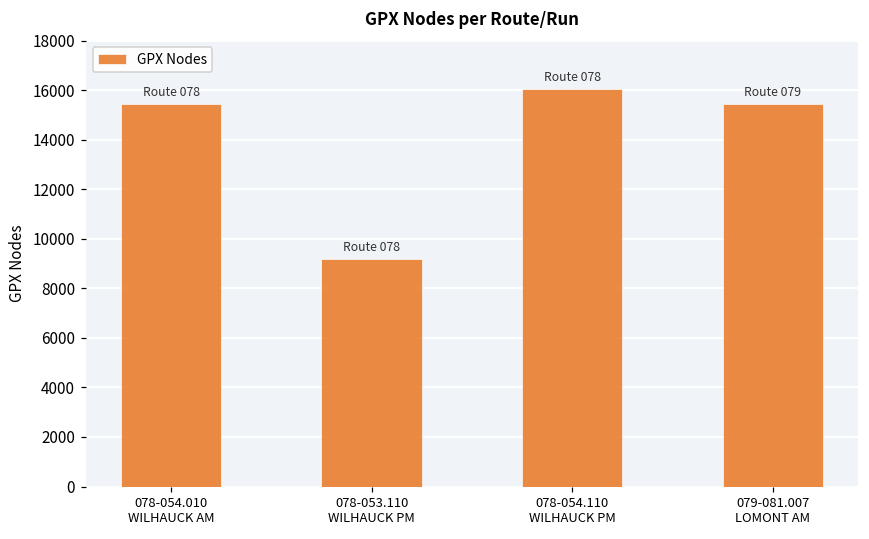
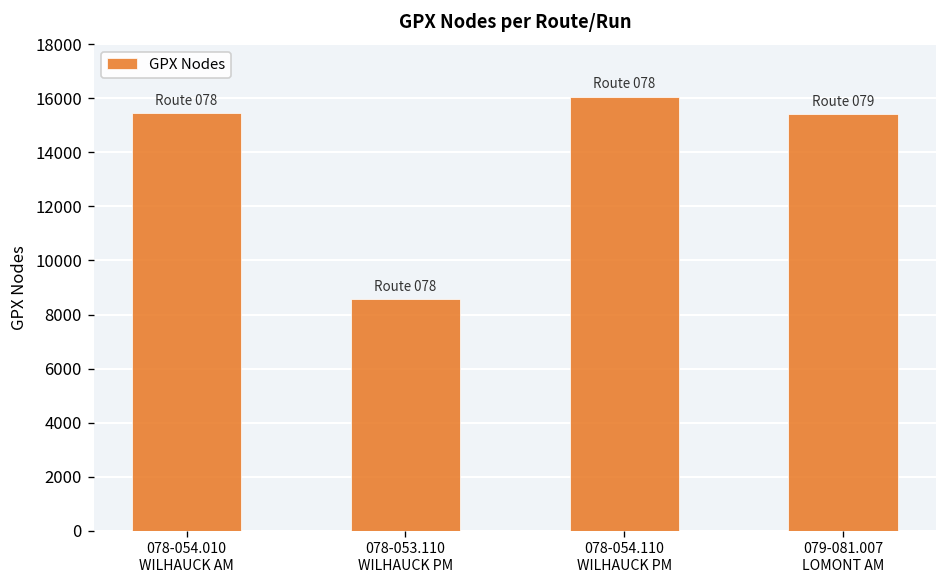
078-053.110 WILHAUCK PM: 9200 -> 8600
